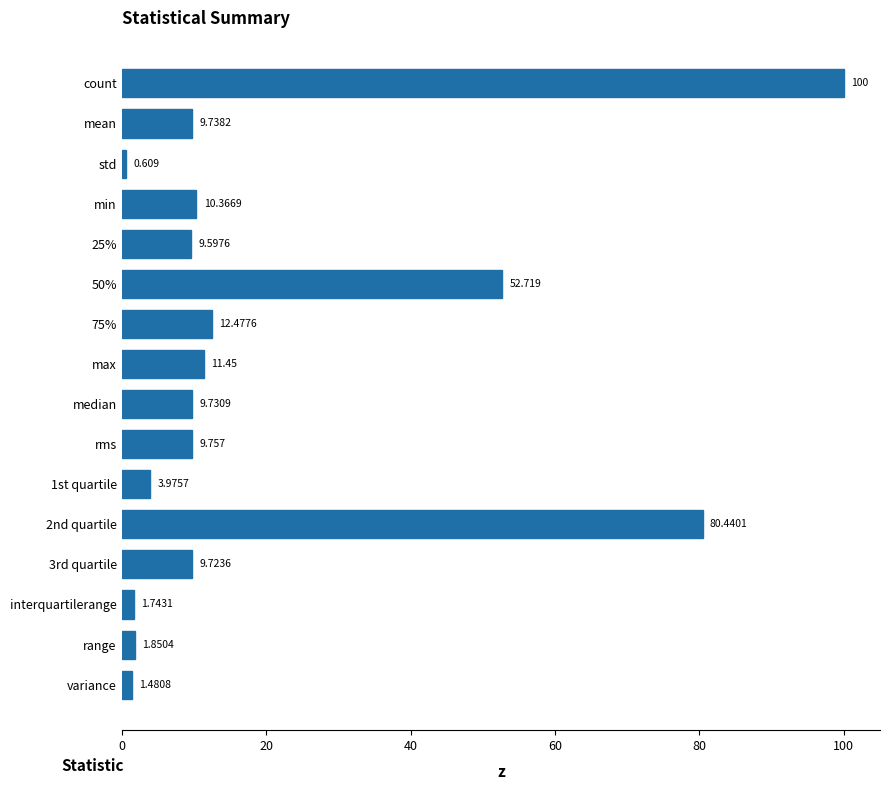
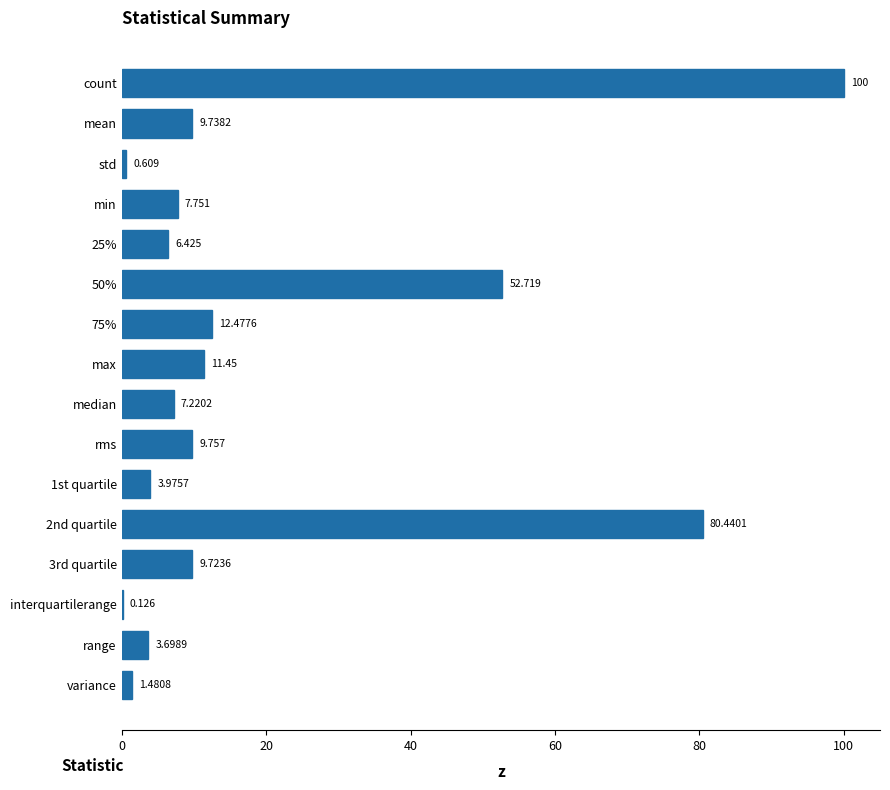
min: 10.3669 -> 7.751
25%: 9.5976 -> 6.425
median: 9.7309 -> 7.2202
interquartilerange: 1.7431 -> 0.126
range: 1.8504 -> 3.6989
